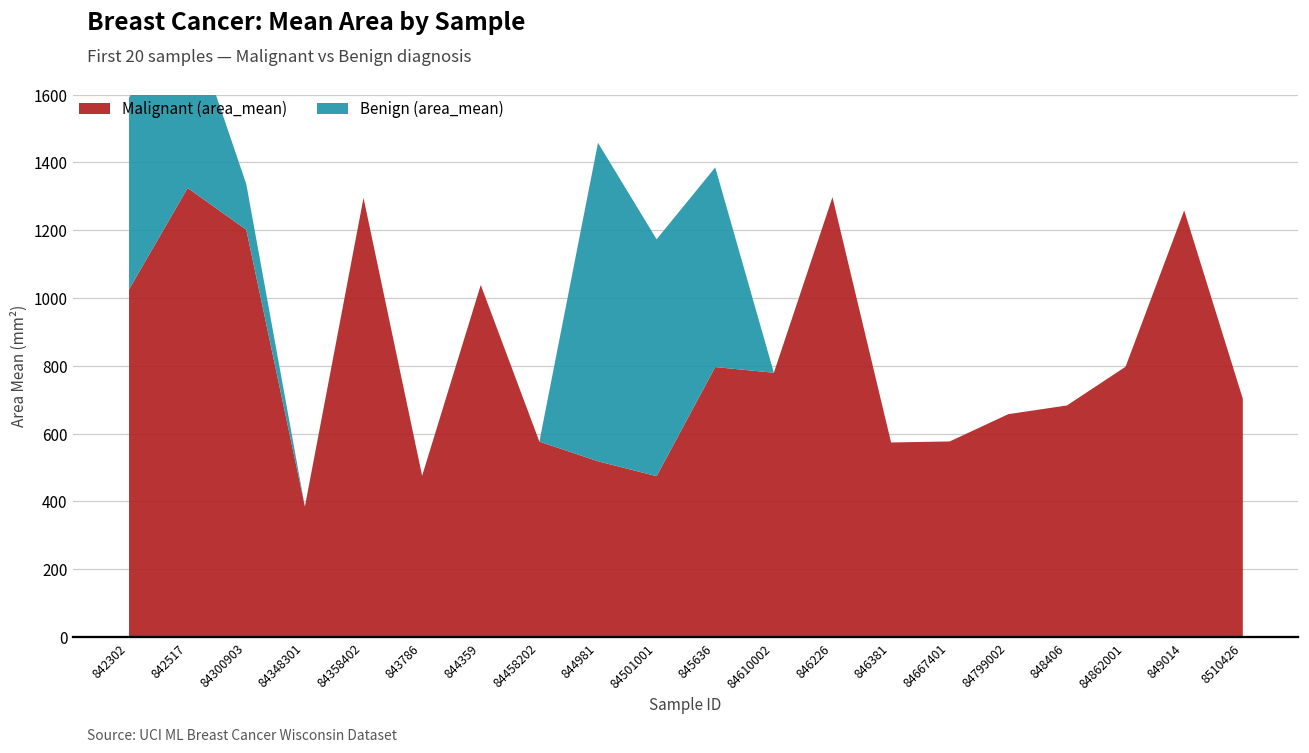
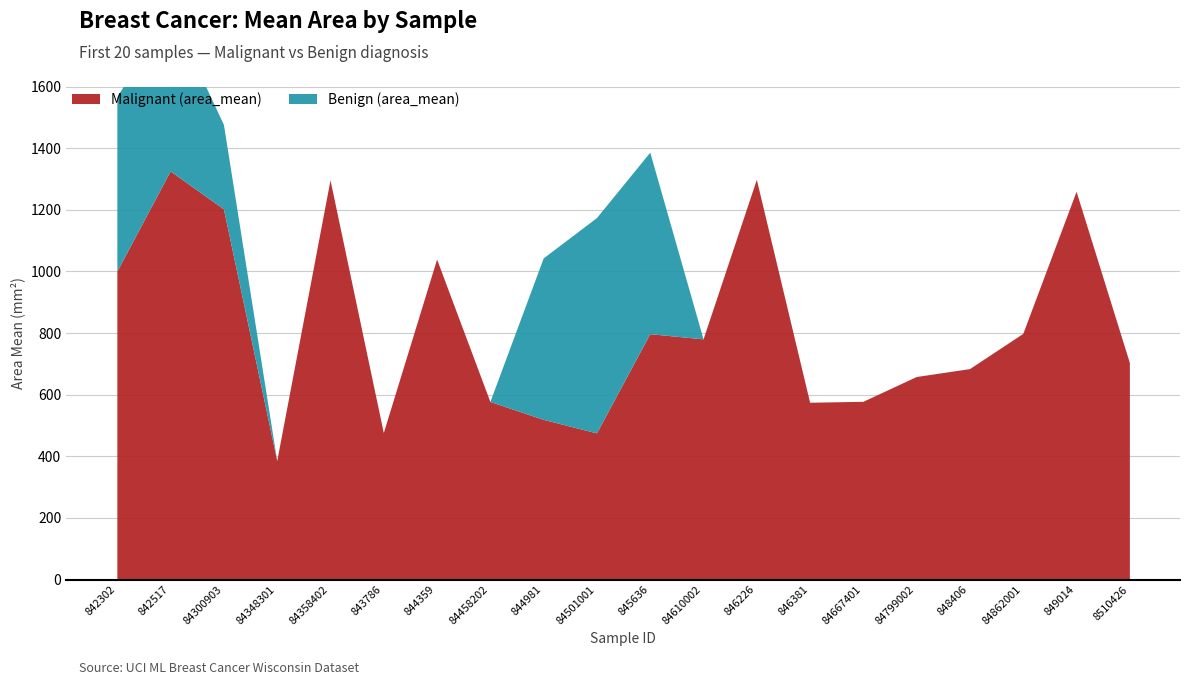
Malignant (area_mean), 842302: 1030 -> 1000
Benign (area_mean), 84300903: 130 -> 270
Benign (area_mean), 844981: 940 -> 520
